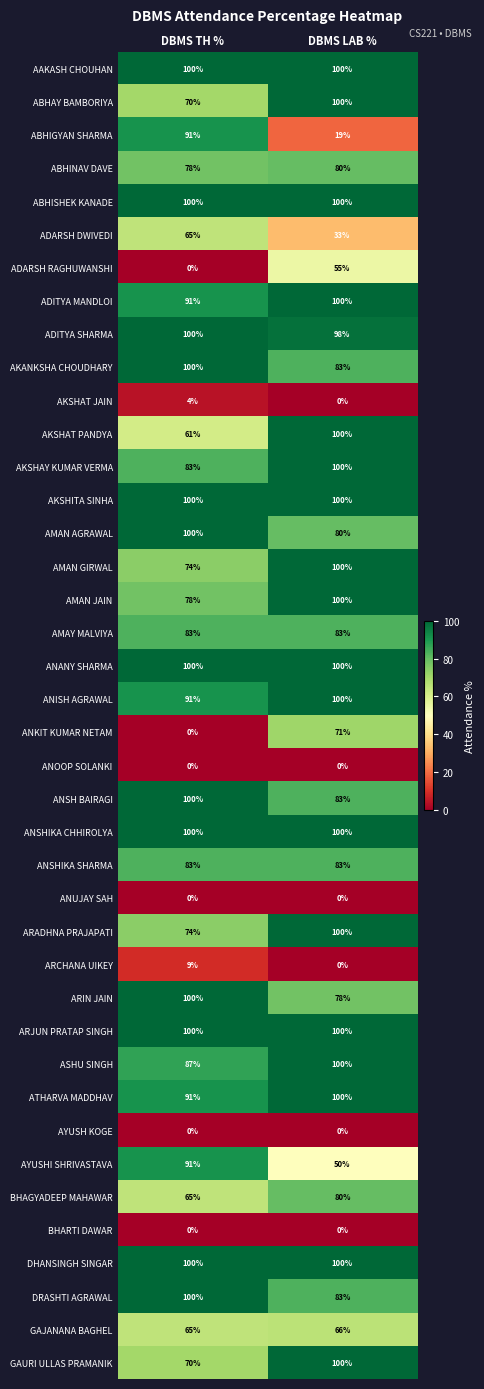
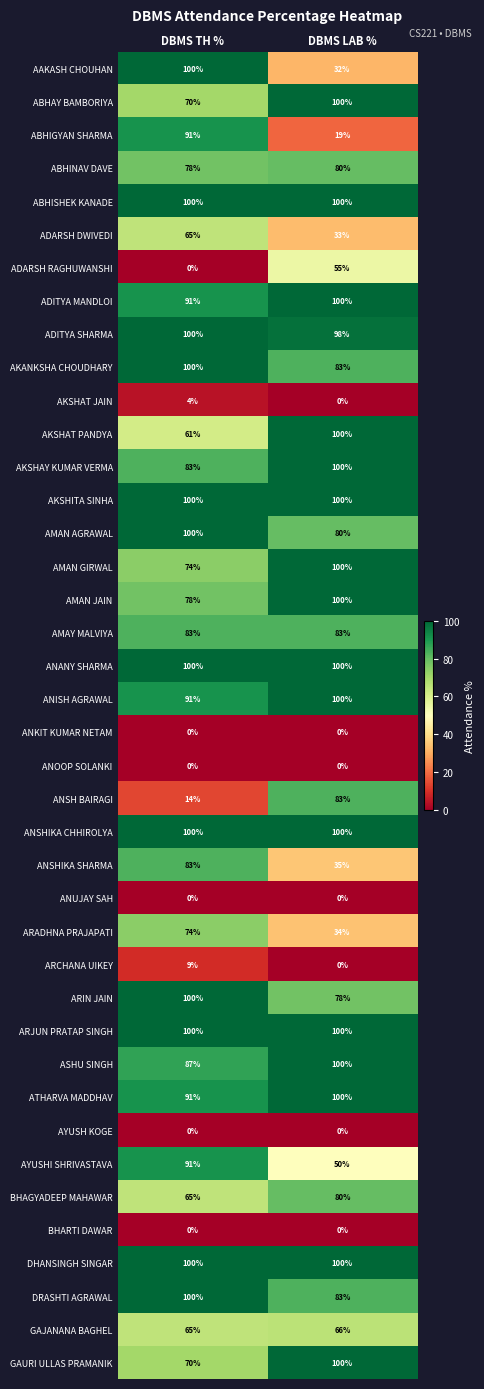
AAKASH CHOUHAN, DBMS LAB %: 100% -> 32%
ANKIT KUMAR NETAM, DBMS LAB %: 71% -> 0%
ANSH BAIRAGI, DBMS TH %: 100% -> 14%
ANSHIKA SHARMA, DBMS LAB %: 83% -> 35%
ARADHNA PRAJAPATI, DBMS LAB %: 100% -> 34%
